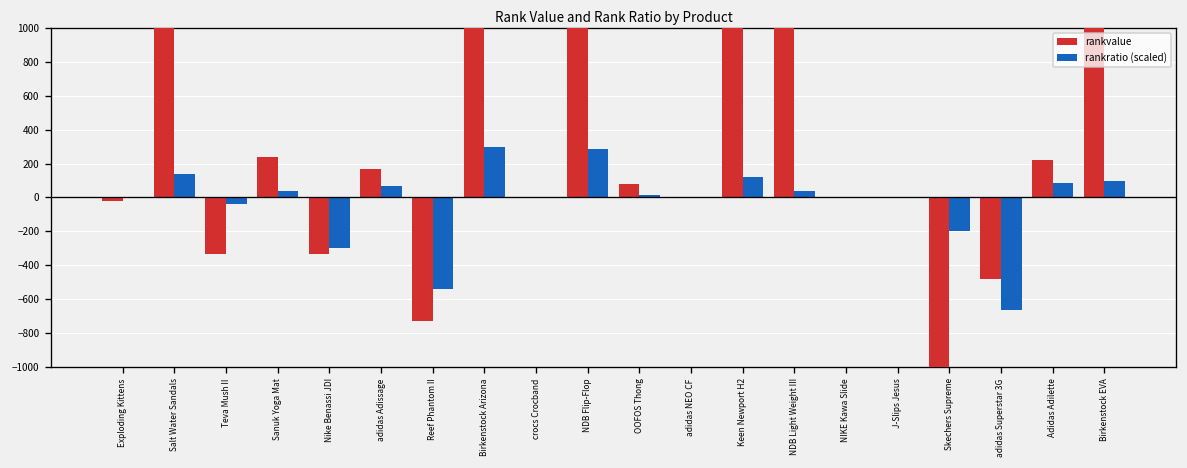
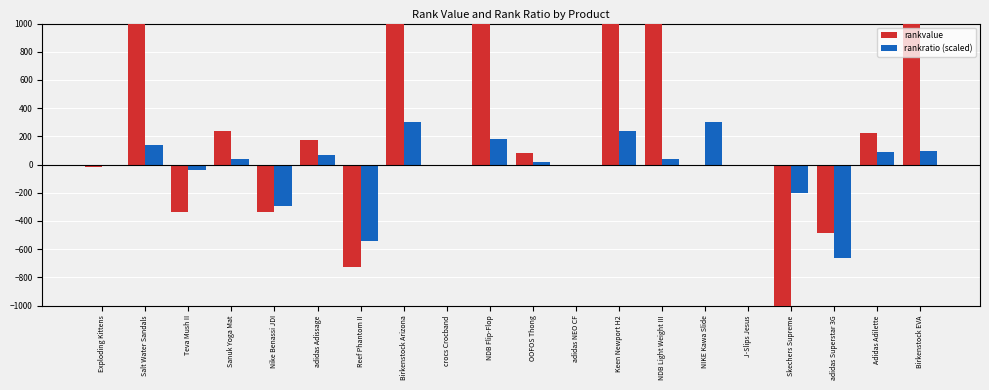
rankratio (scaled), NDB Flip-Flop: 290 -> 180
rankratio (scaled), Keen Newport H2: 120 -> 240
rankratio (scaled), NIKE Kawa Slide: 0 -> 300
